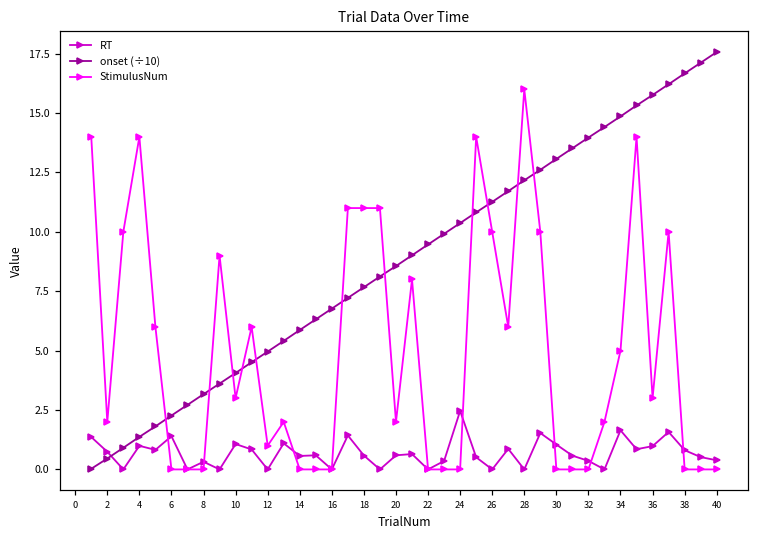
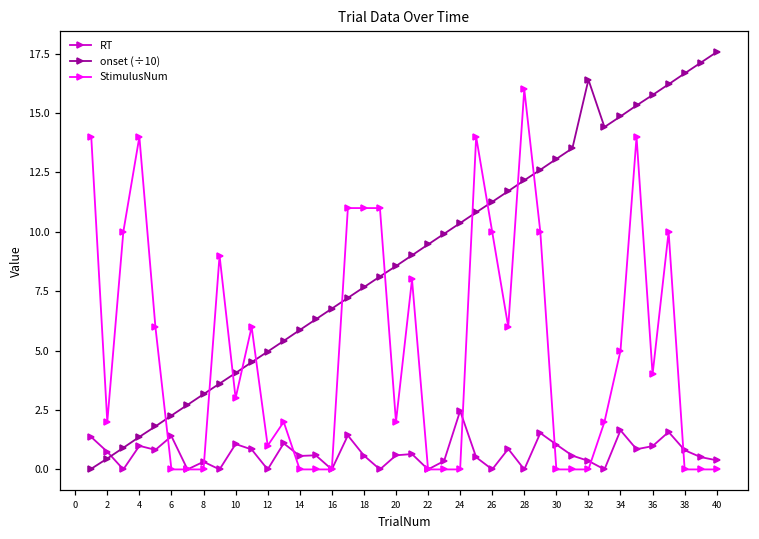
onset (÷10), 32: 14.0 -> 16.4
StimulusNum, 36: 3 -> 4
